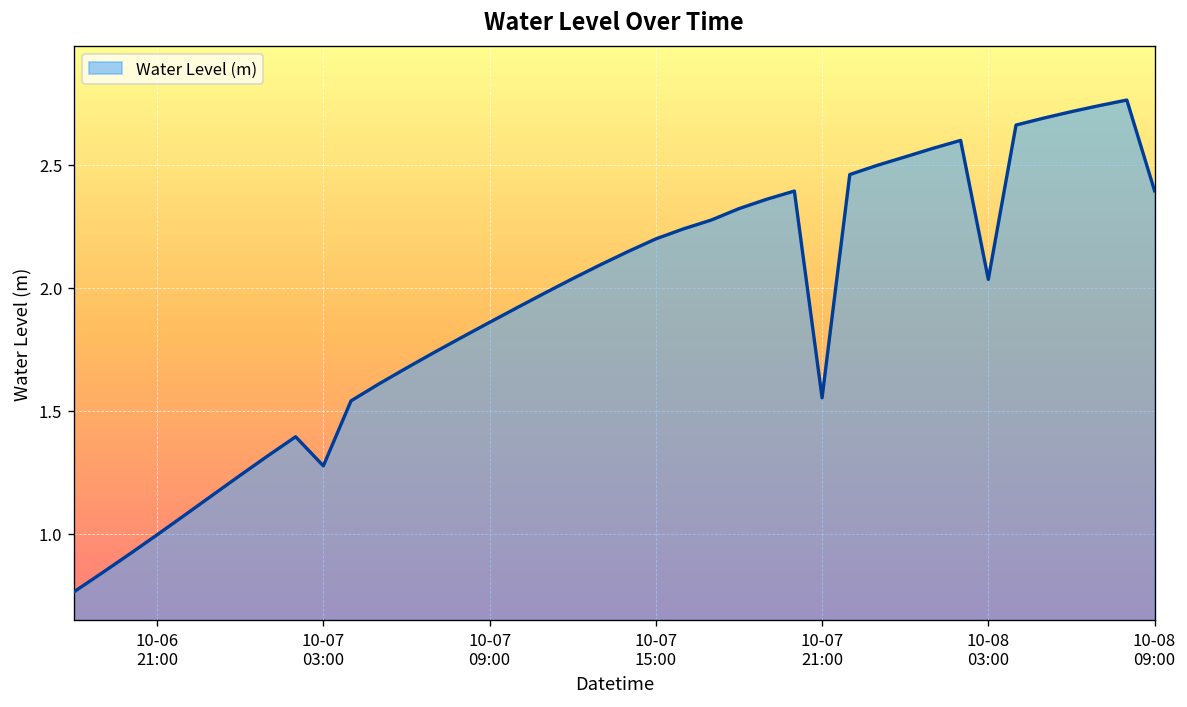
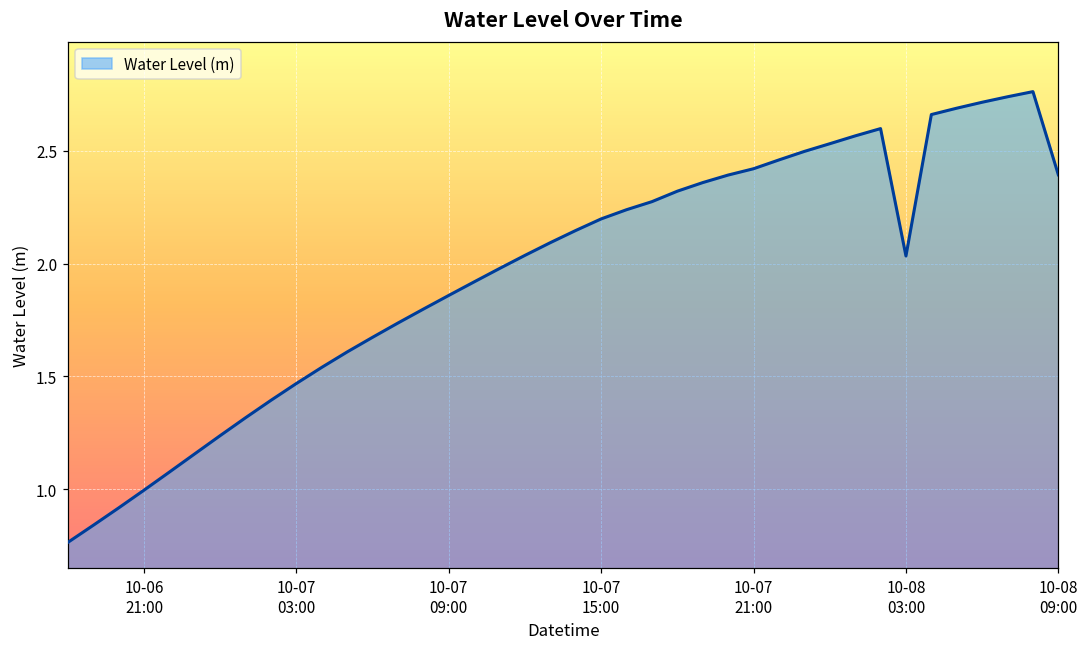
10-07 03:00: 1.28 -> 1.47
10-07 21:00: 1.55 -> 2.42
